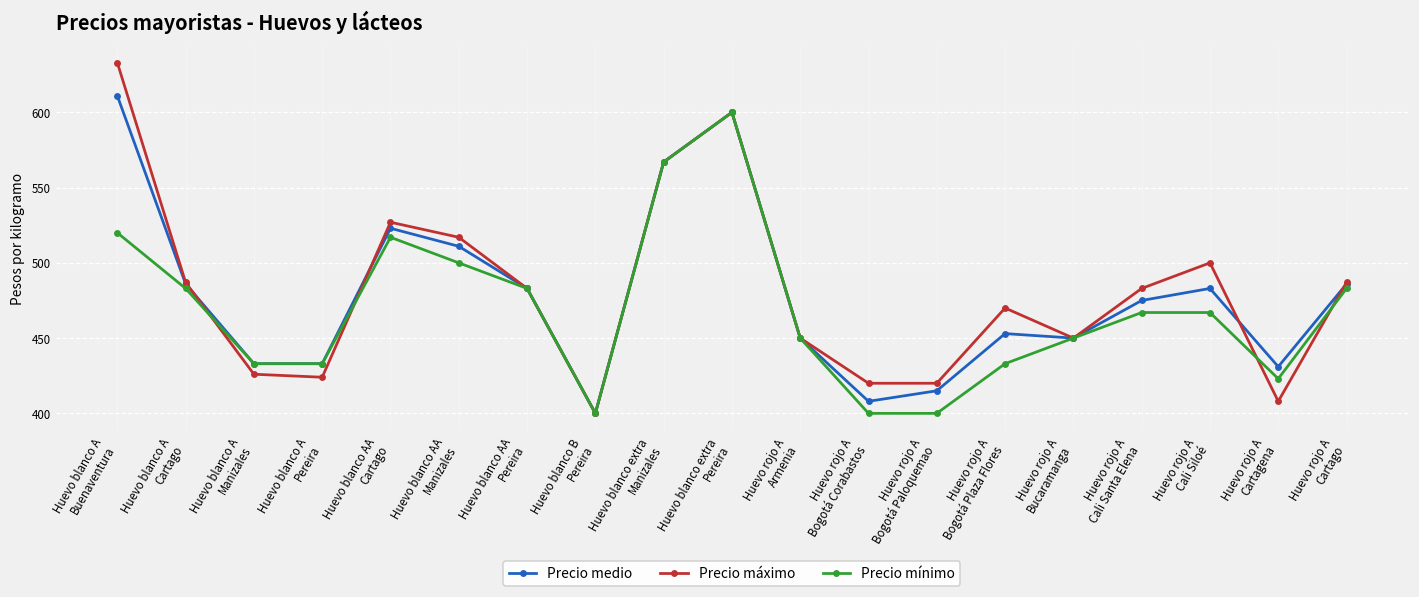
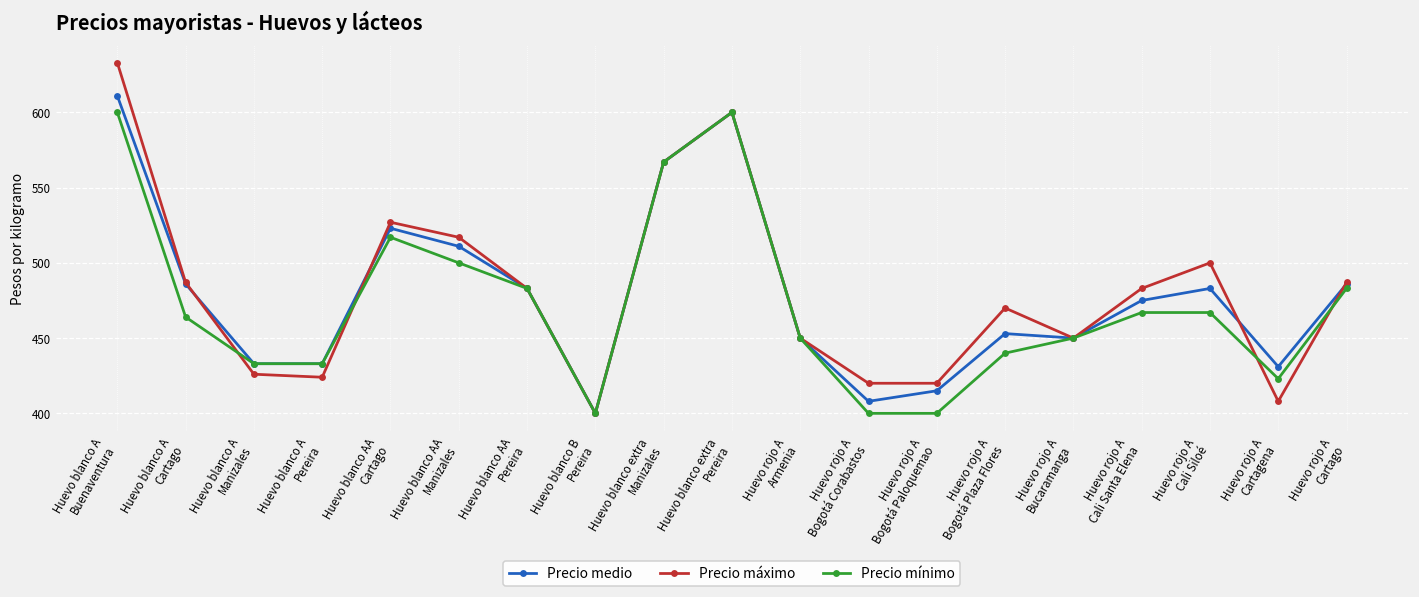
Precio mínimo, Huevo blanco A Buenaventura: 520 -> 600
Precio mínimo, Huevo blanco A Cartago: 483 -> 464
Precio mínimo, Huevo rojo A Bogotá Plaza Flores: 433 -> 440
